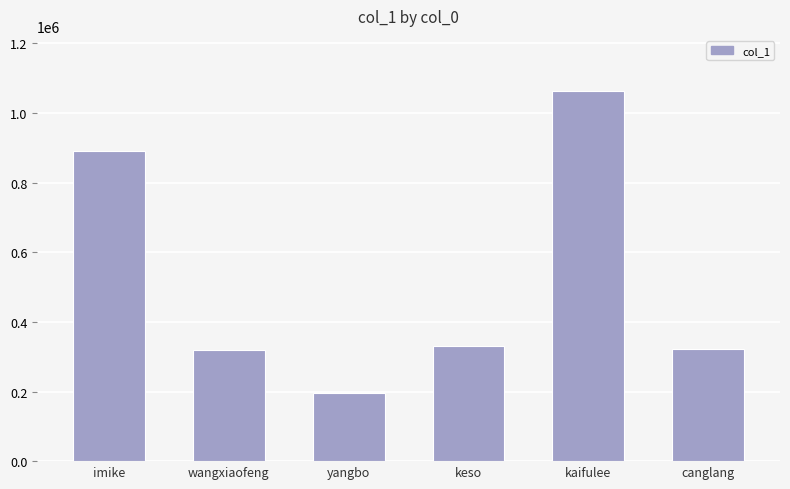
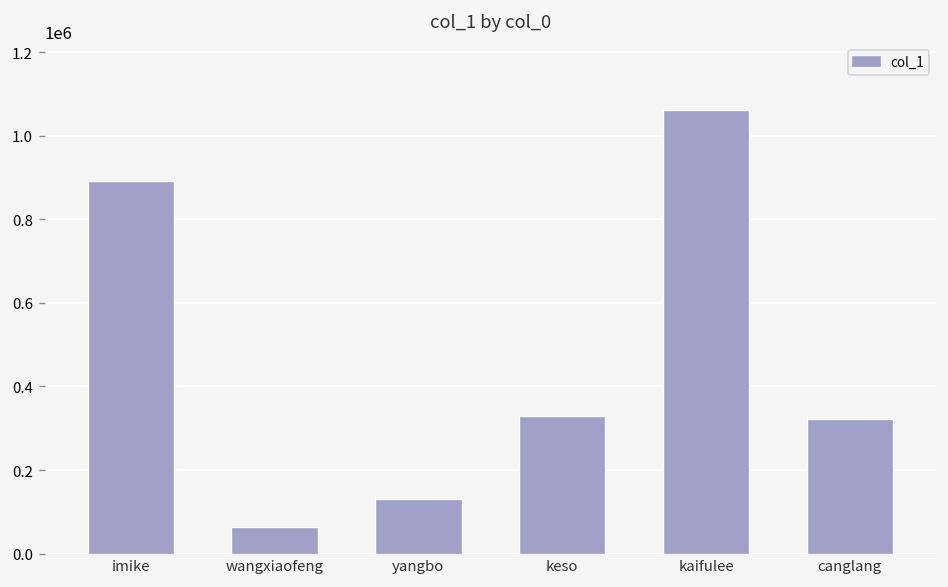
wangxiaofeng: 320000 -> 60000
yangbo: 190000 -> 130000
